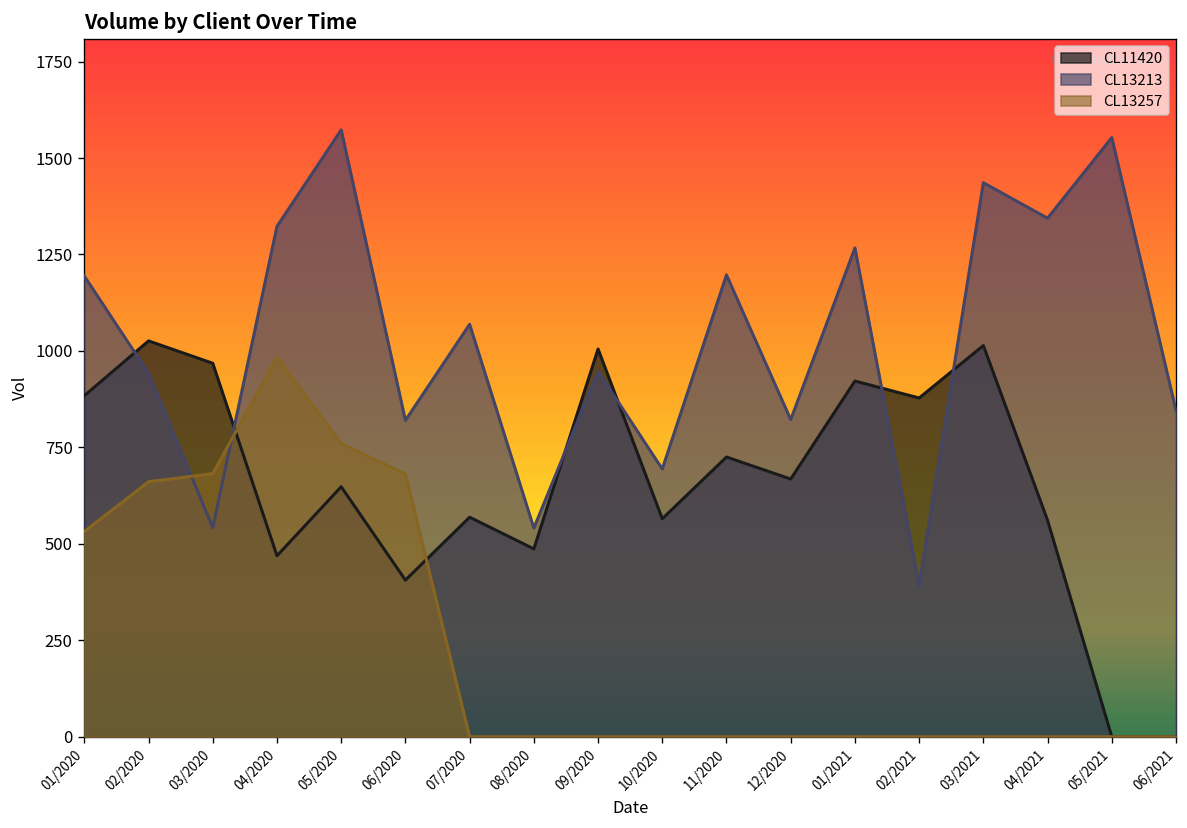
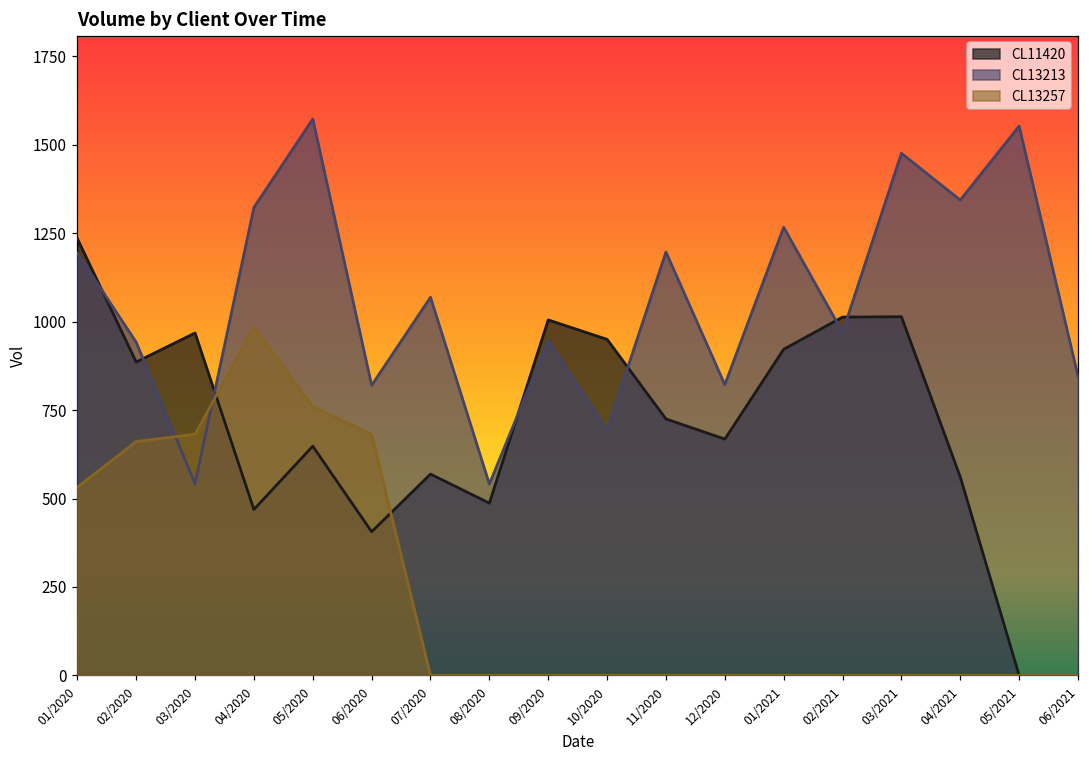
CL11420, 01/2020: 880 -> 1240
CL11420, 02/2020: 1030 -> 890
CL11420, 10/2020: 570 -> 950
CL11420, 02/2021: 880 -> 1010
CL13213, 02/2021: 390 -> 970
CL13213, 03/2021: 1440 -> 1480
